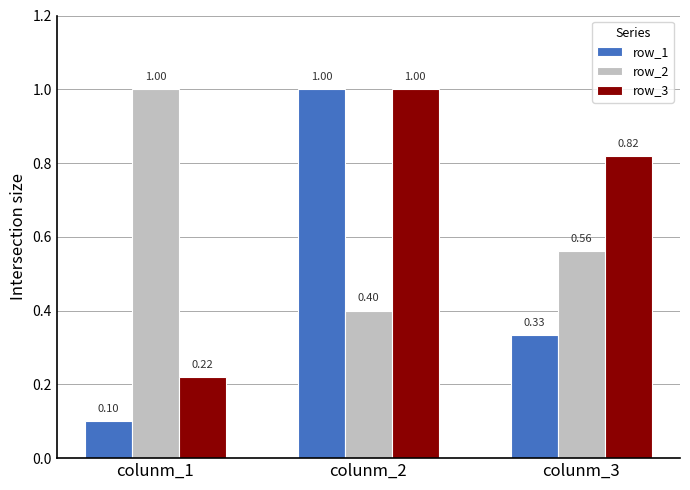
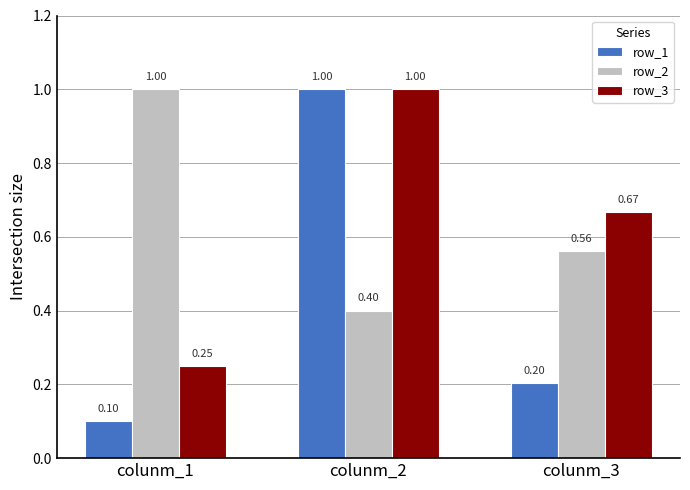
row_3, colunm_1: 0.22 -> 0.25
row_1, colunm_3: 0.33 -> 0.20
row_3, colunm_3: 0.82 -> 0.67
